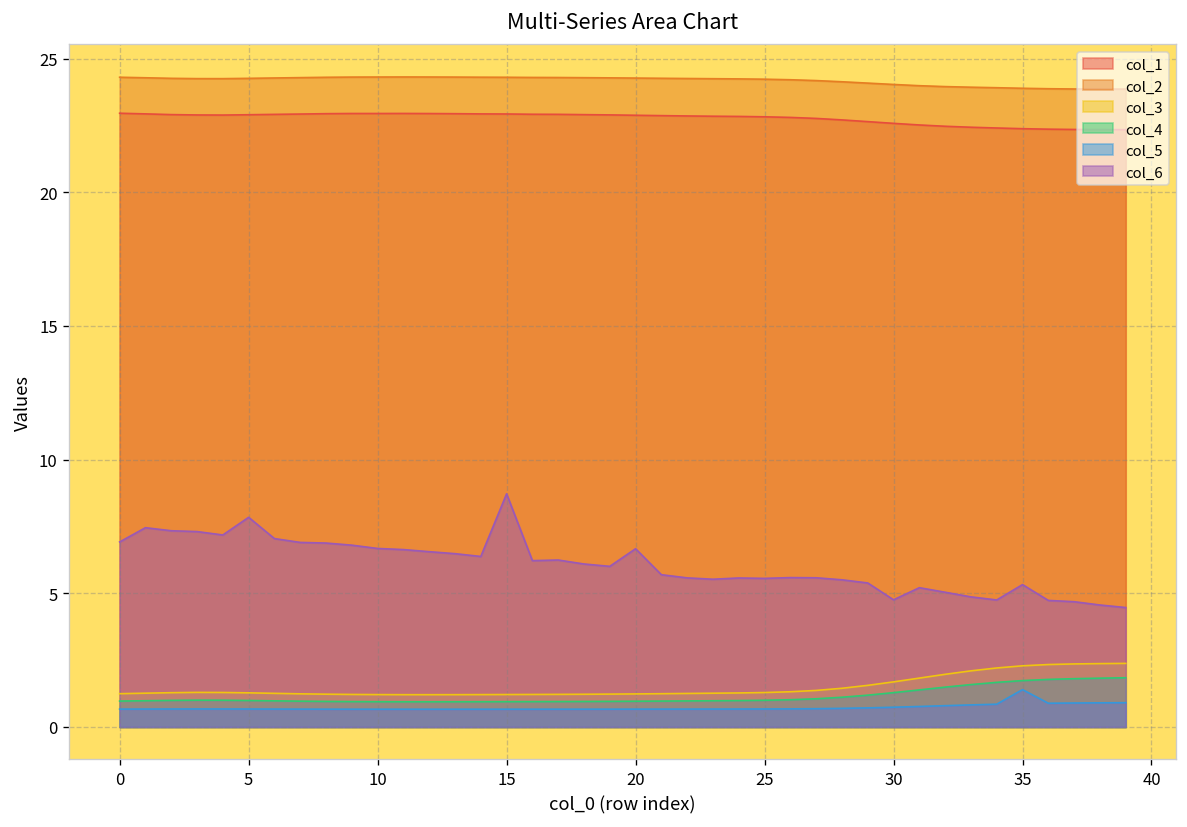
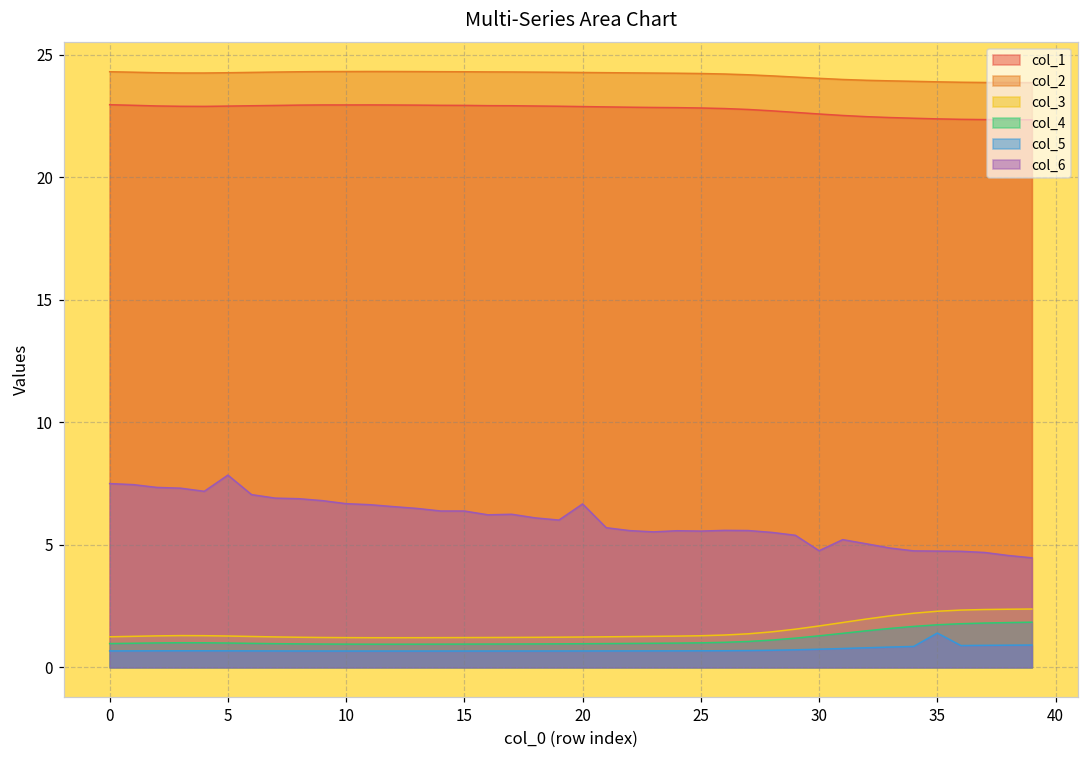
col_6, 0: 6.9 -> 7.5
col_6, 15: 8.7 -> 6.4
col_6, 35: 5.3 -> 4.7
